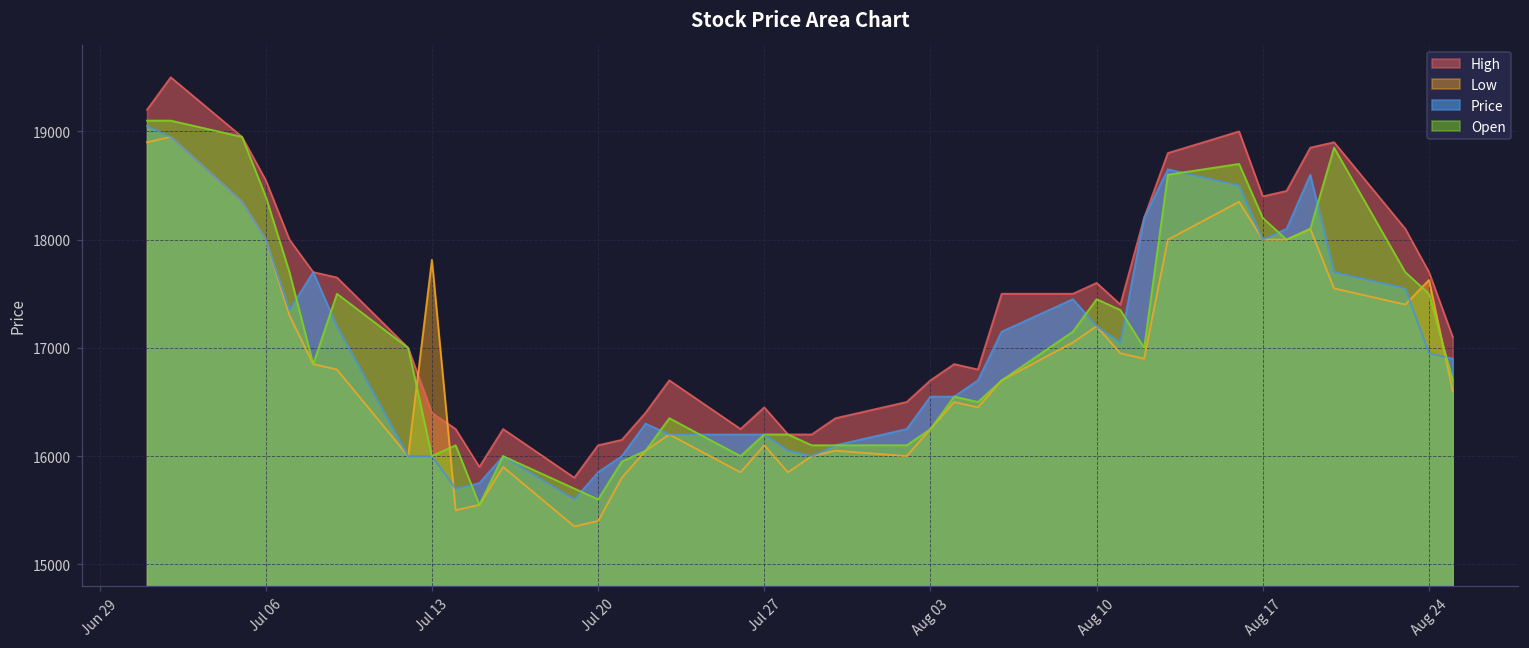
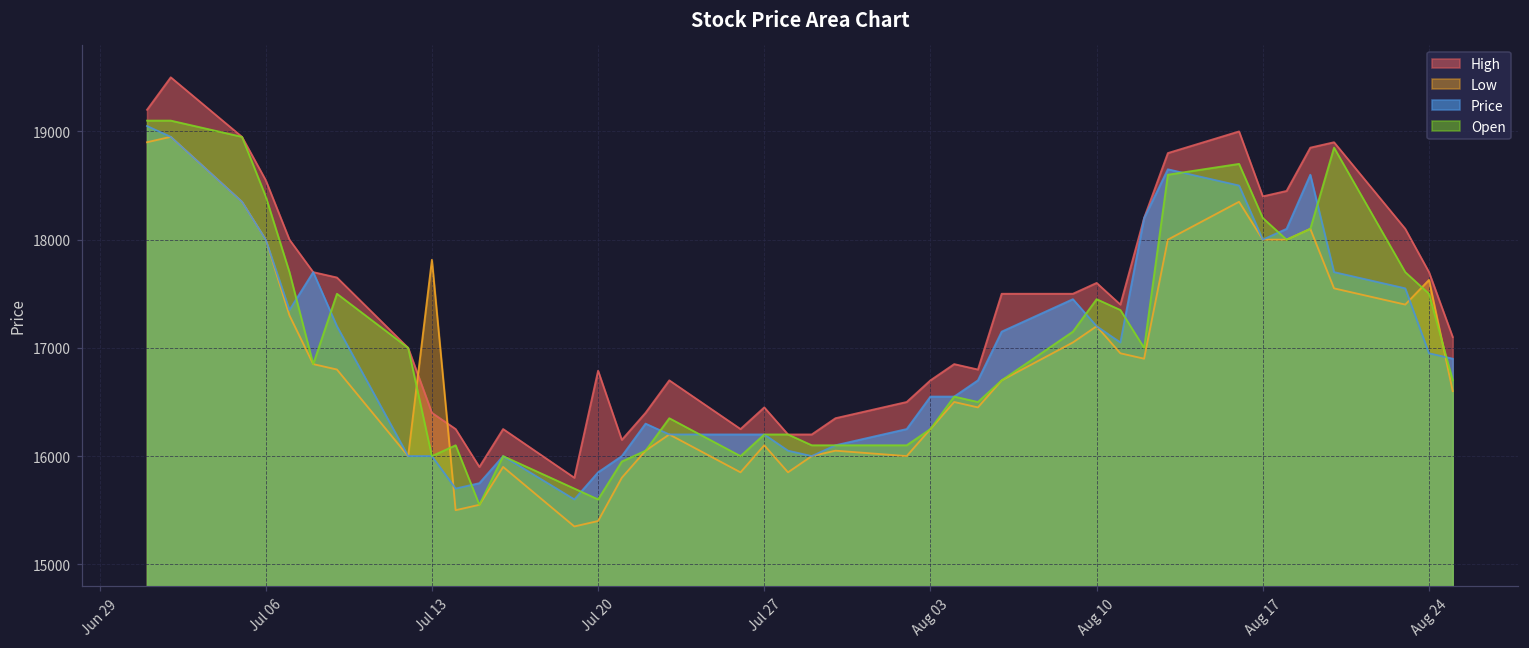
High, Jul 20: 16100 -> 16800
